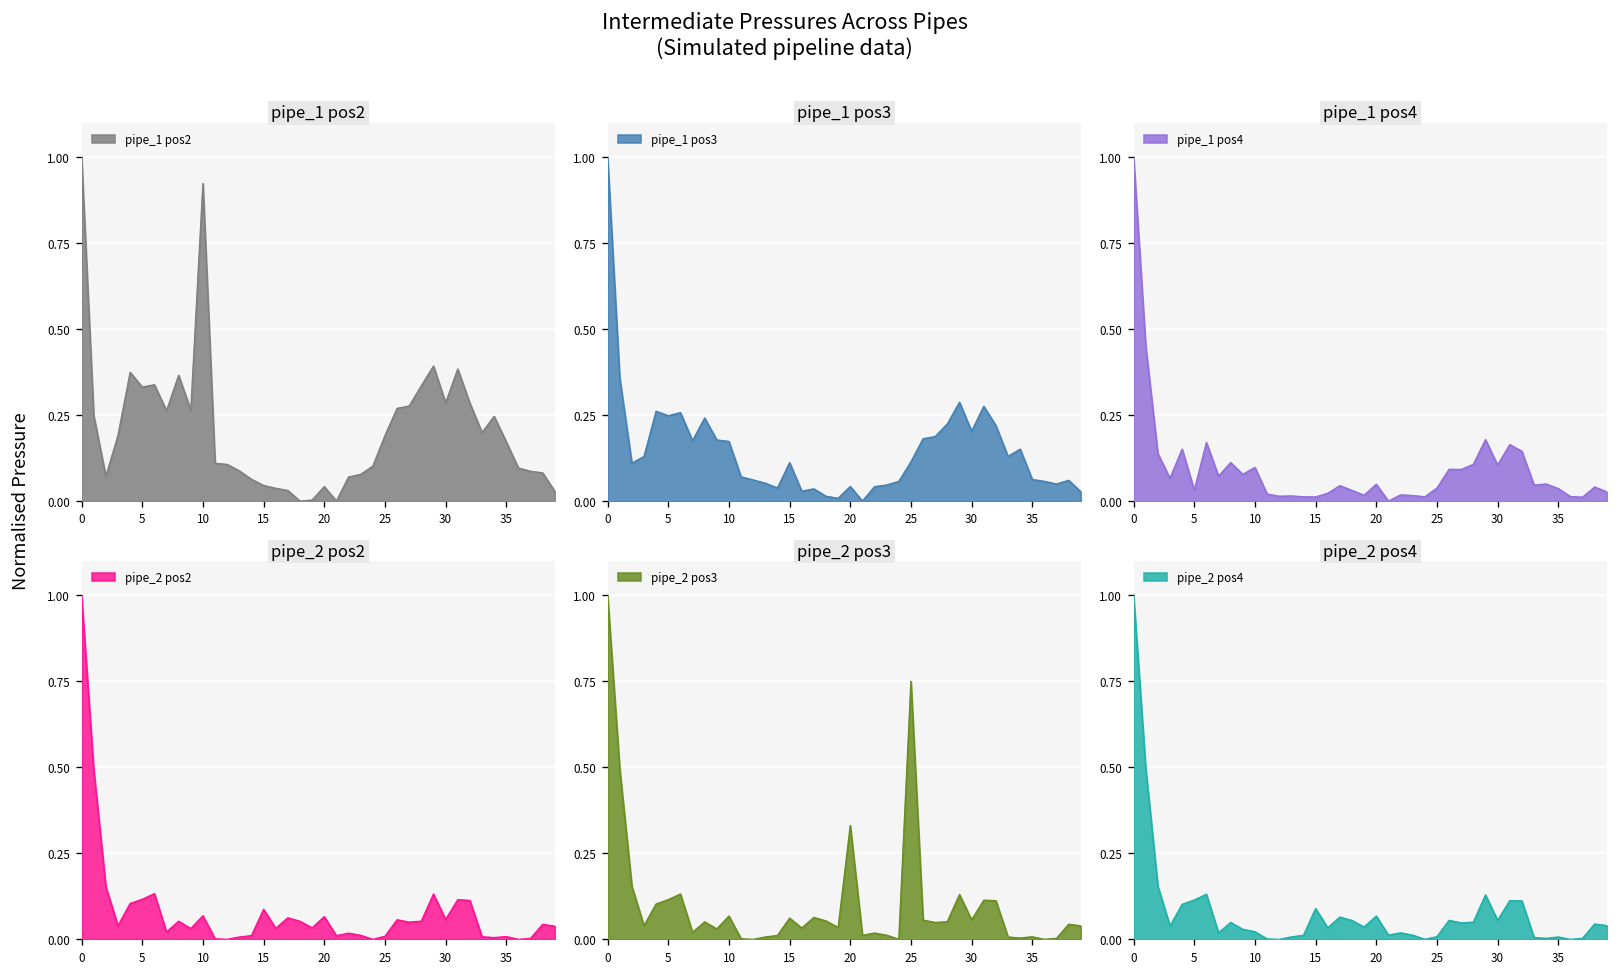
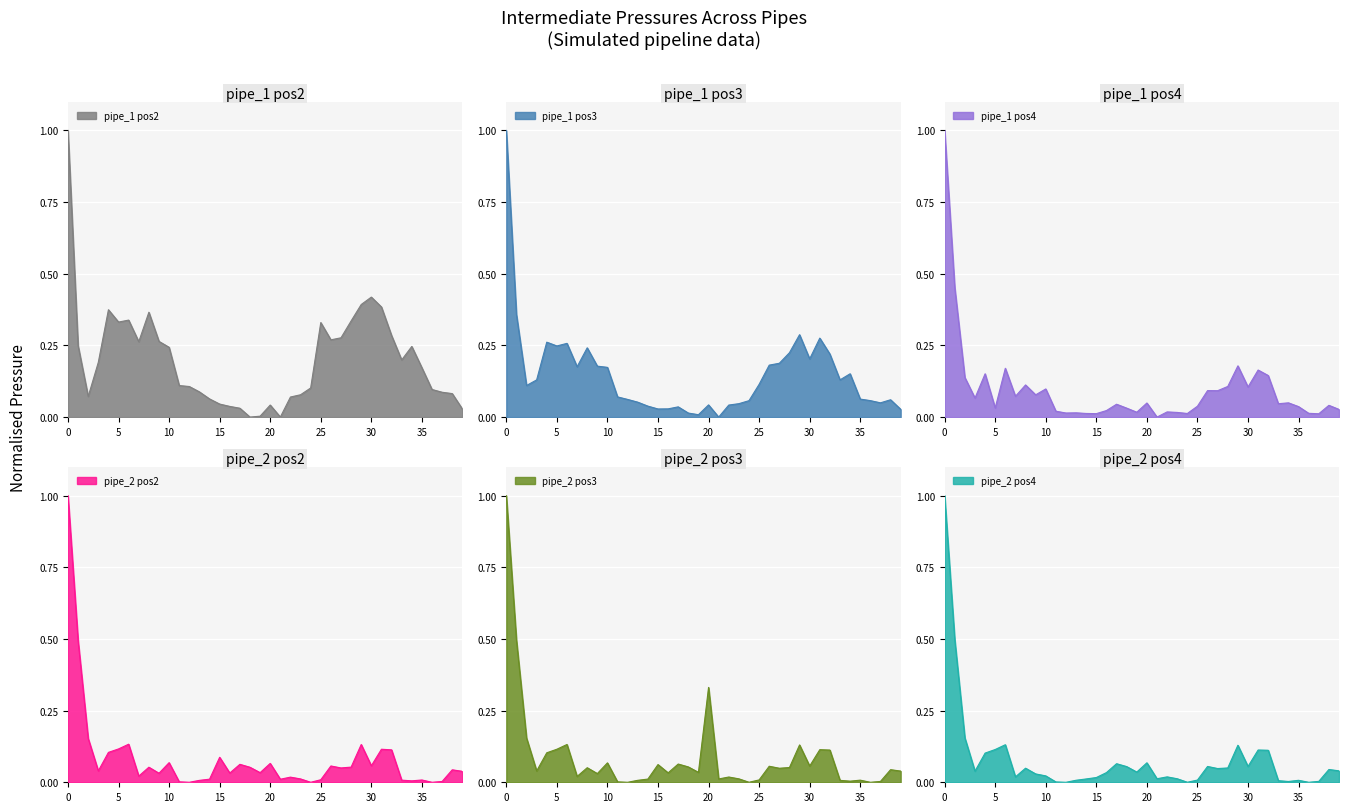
pipe_1 pos2, 10: 0.92 -> 0.24
pipe_1 pos2, 25: 0.19 -> 0.33
pipe_1 pos2, 30: 0.29 -> 0.42
pipe_1 pos3, 15: 0.11 -> 0.03
pipe_2 pos3, 25: 0.75 -> 0.01
pipe_2 pos4, 15: 0.09 -> 0.02
